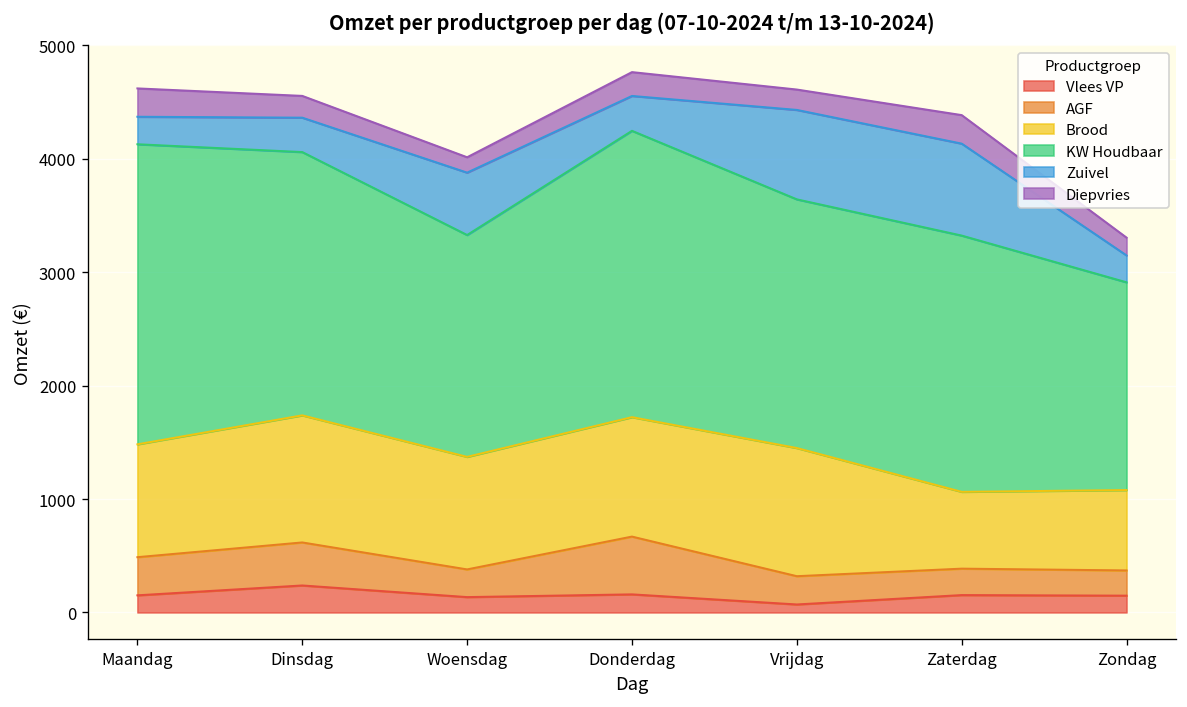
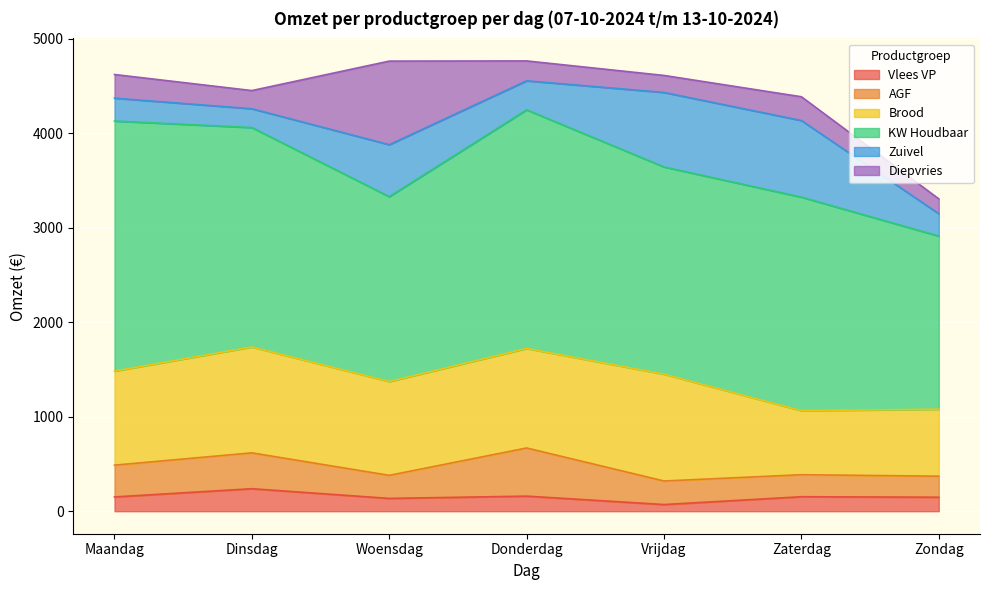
Zuivel, Dinsdag: 300 -> 200
Diepvries, Woensdag: 100 -> 900
